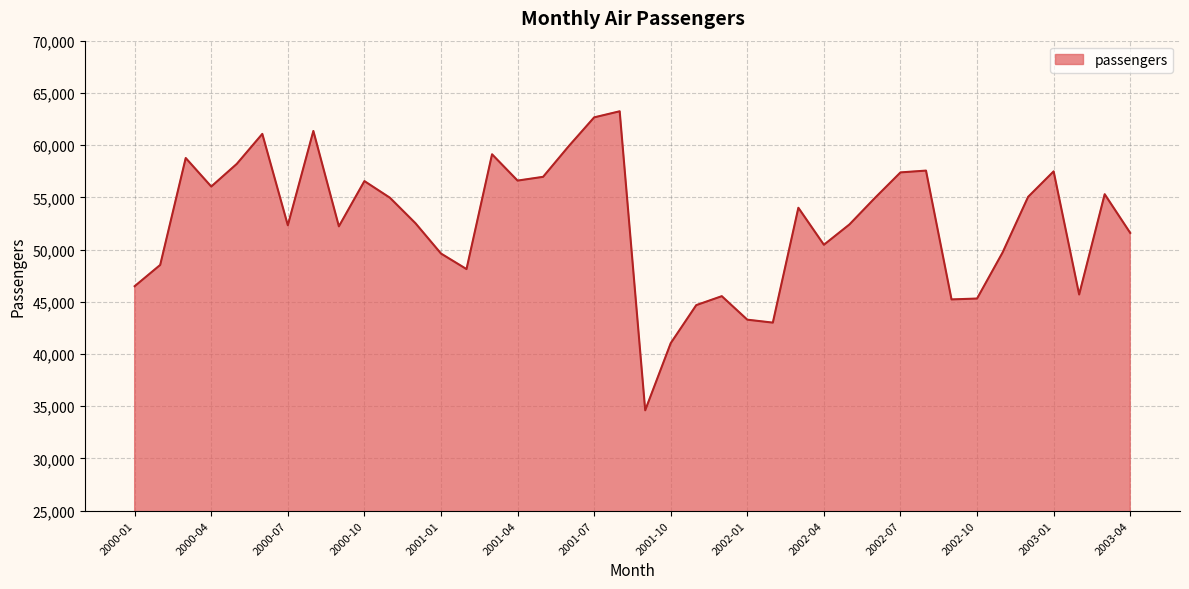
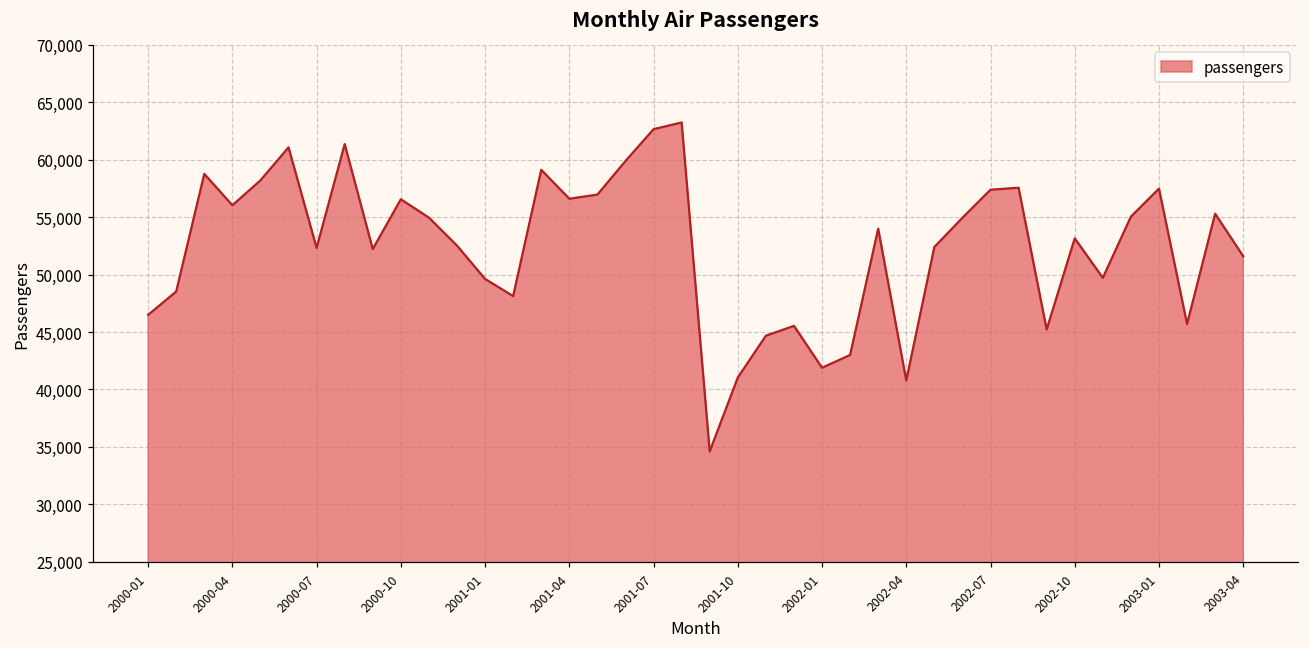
2002-01: 43,300 -> 41,900
2002-04: 50,500 -> 40,800
2002-10: 45,300 -> 53,200
